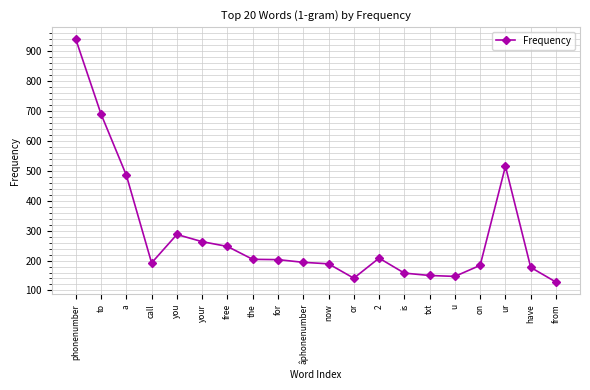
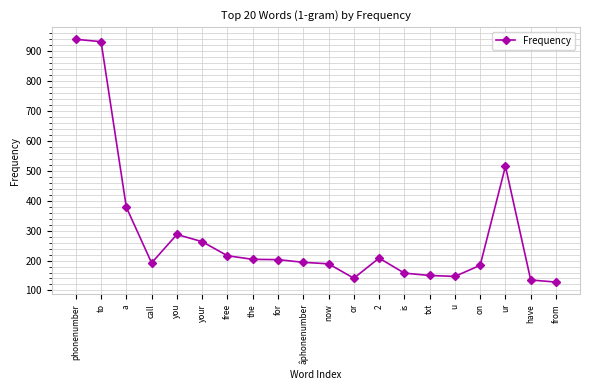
to: 690 -> 930
a: 490 -> 380
free: 250 -> 220
have: 180 -> 140
